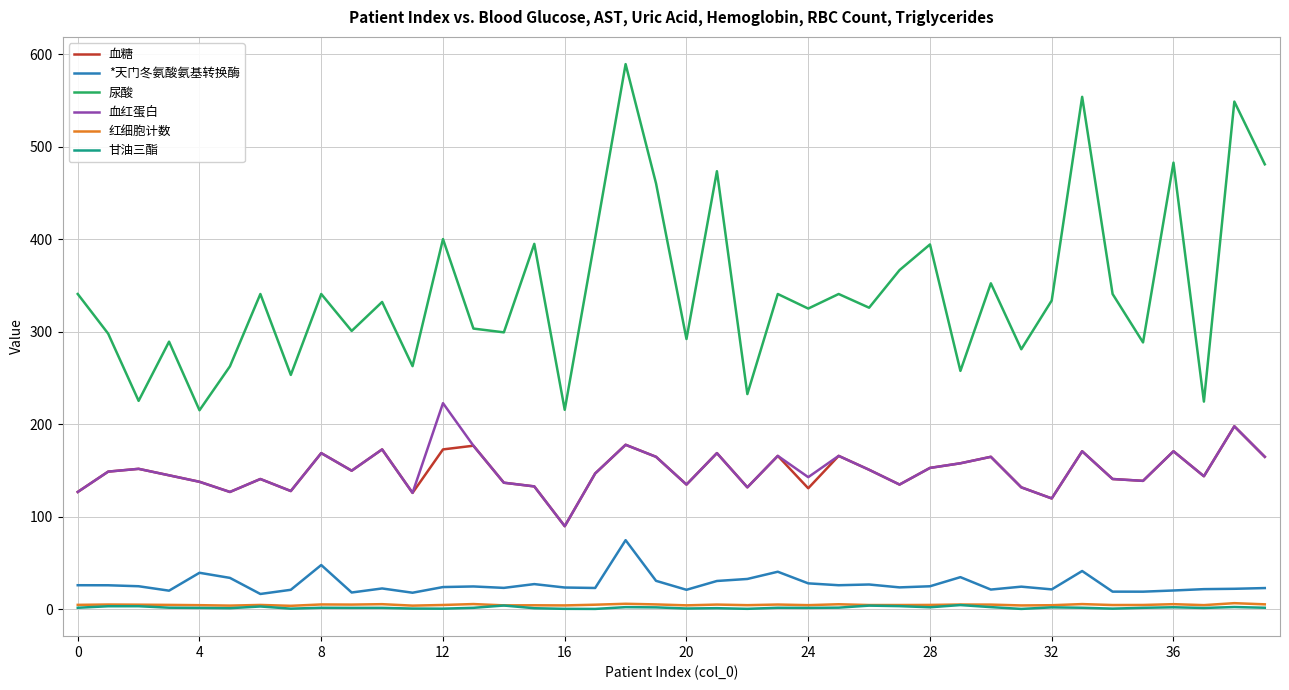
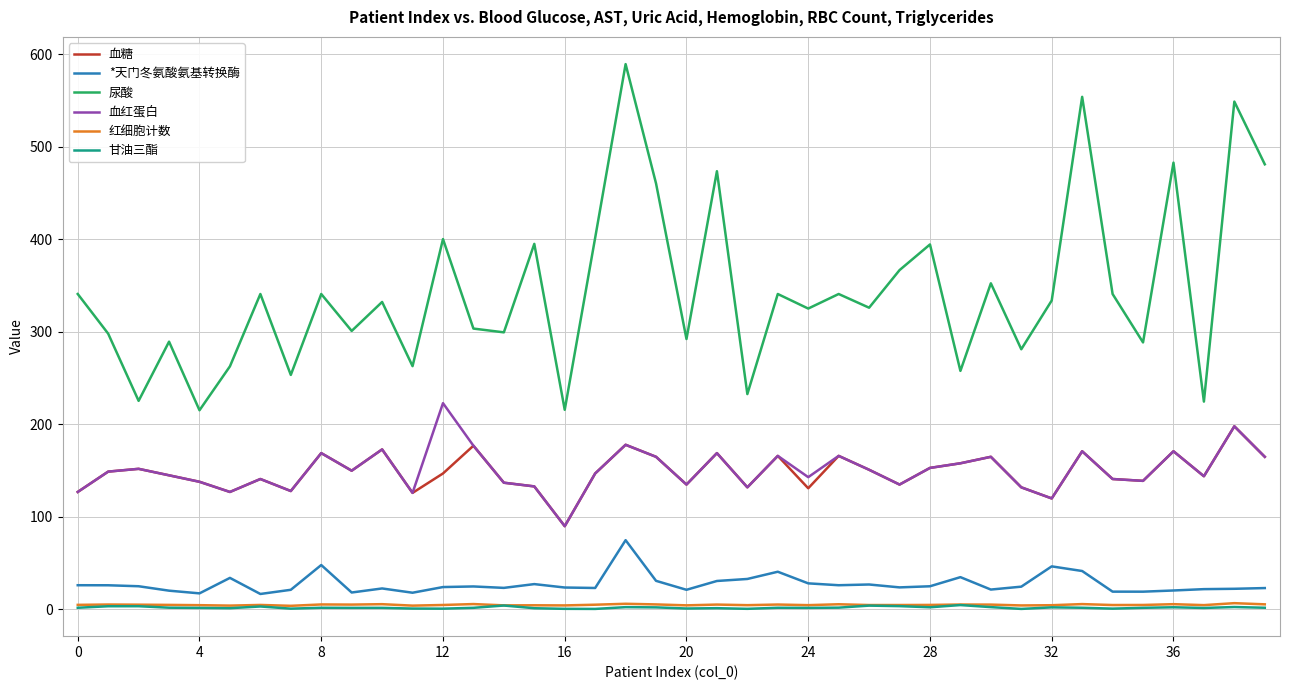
*天门冬氨酸氨基转换酶, 4: 40 -> 20
血糖, 12: 170 -> 150
*天门冬氨酸氨基转换酶, 32: 20 -> 50
